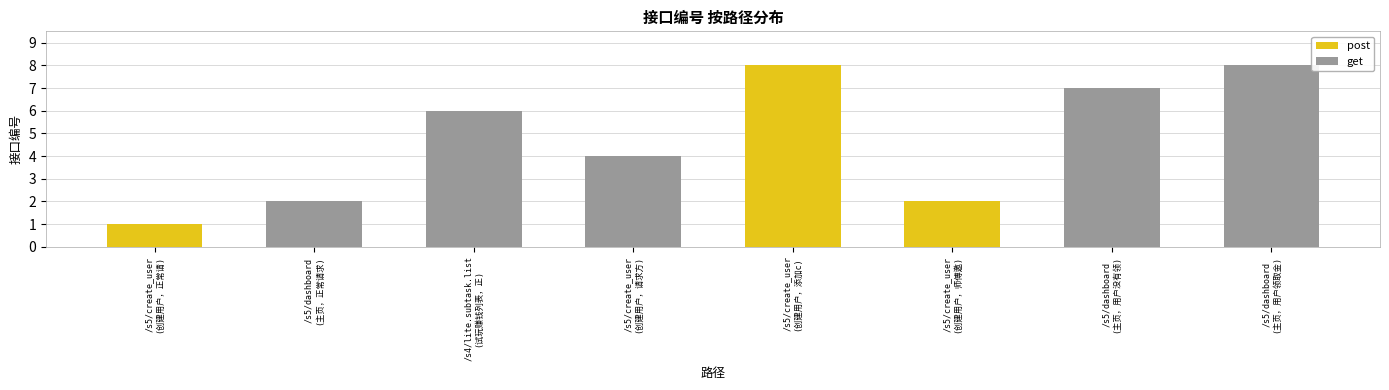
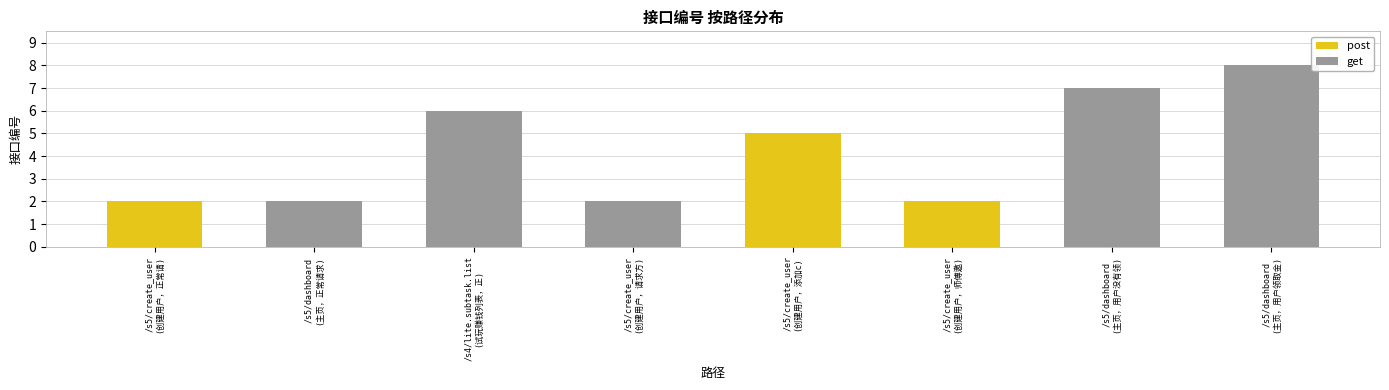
/s5/create_user (创建用户，正常请): 1 -> 2
/s5/create_user (创建用户，请求方): 4 -> 2
/s5/create_user (创建用户，添加c): 8 -> 5
